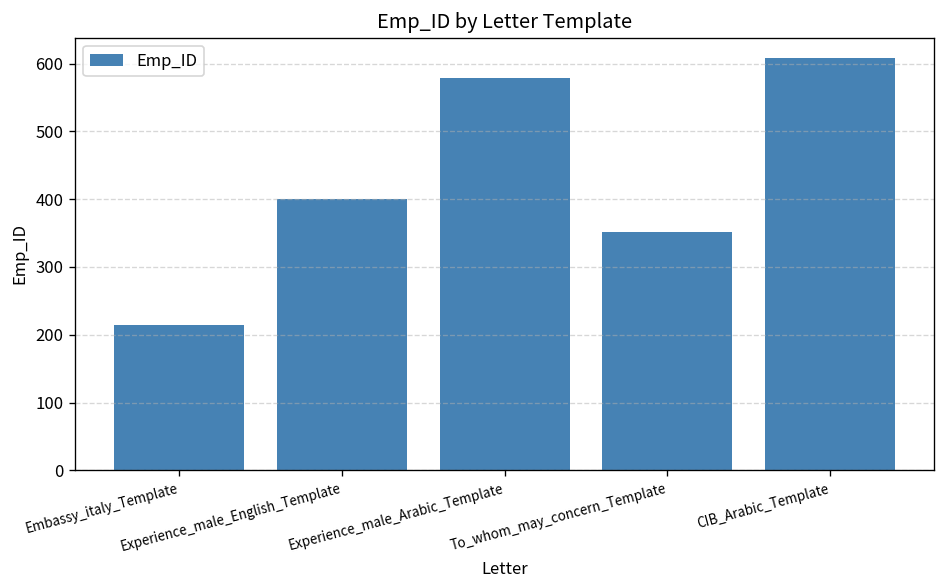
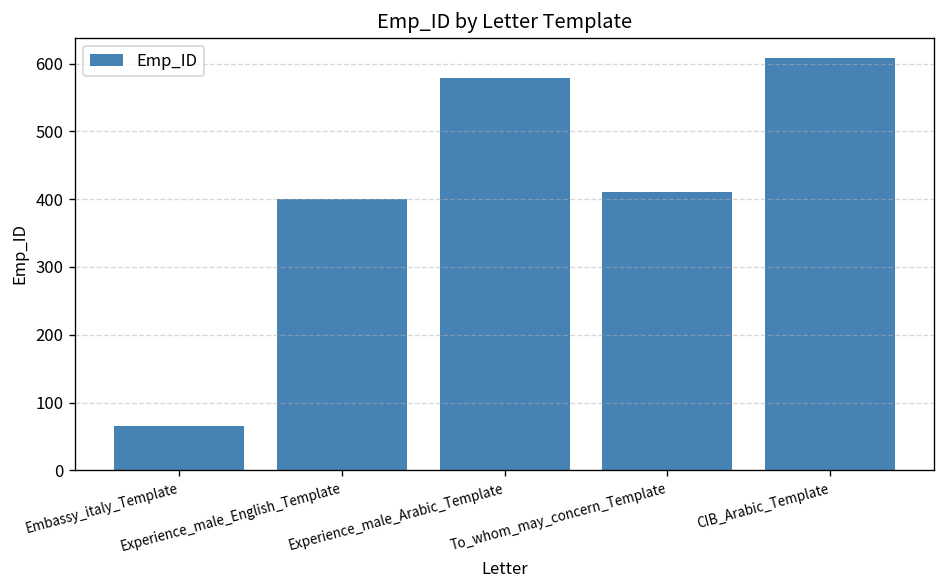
Embassy_italy_Template: 210 -> 70
To_whom_may_concern_Template: 350 -> 410
